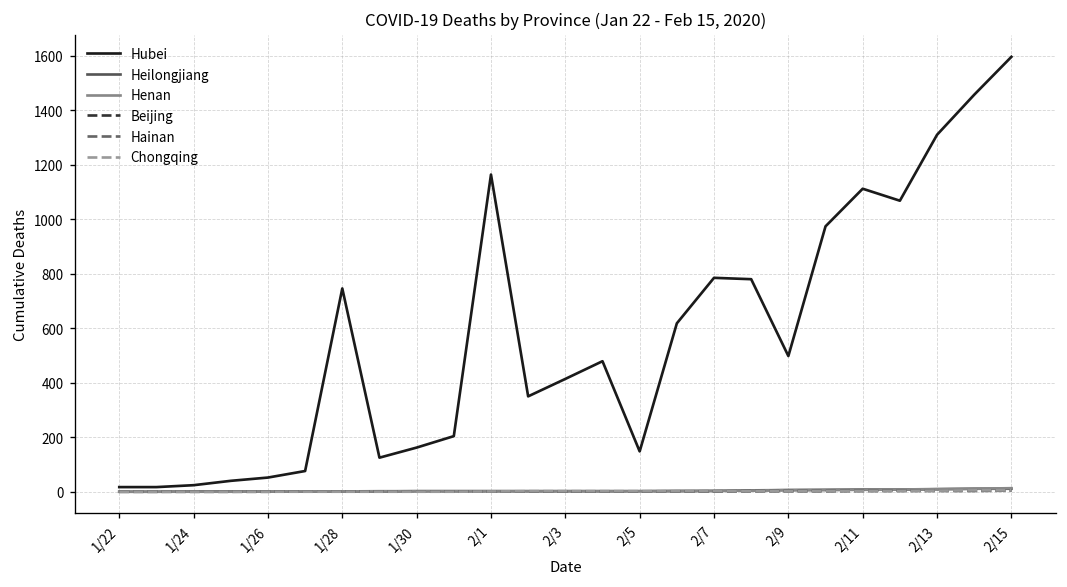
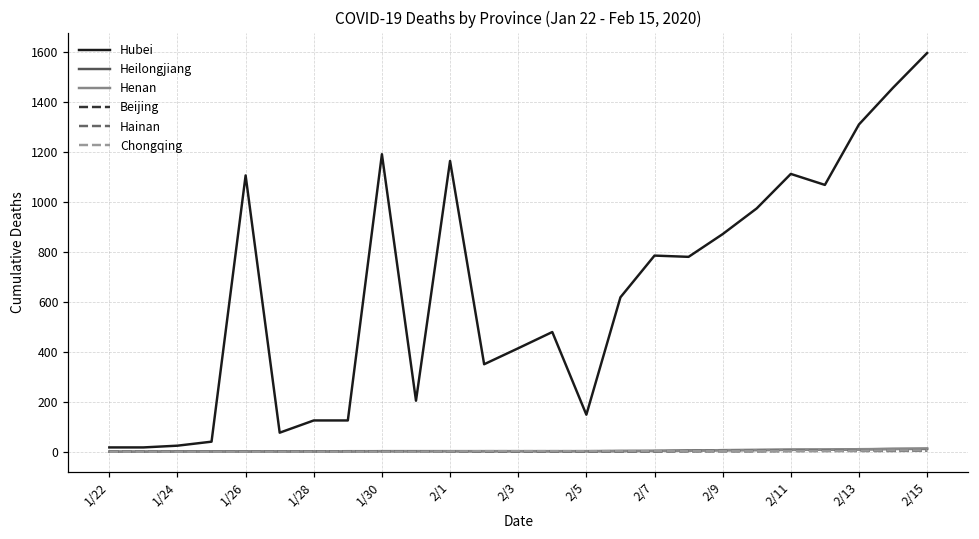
Hubei, 1/26: 50 -> 1110
Hubei, 1/28: 750 -> 130
Hubei, 1/30: 160 -> 1190
Hubei, 2/9: 500 -> 870
